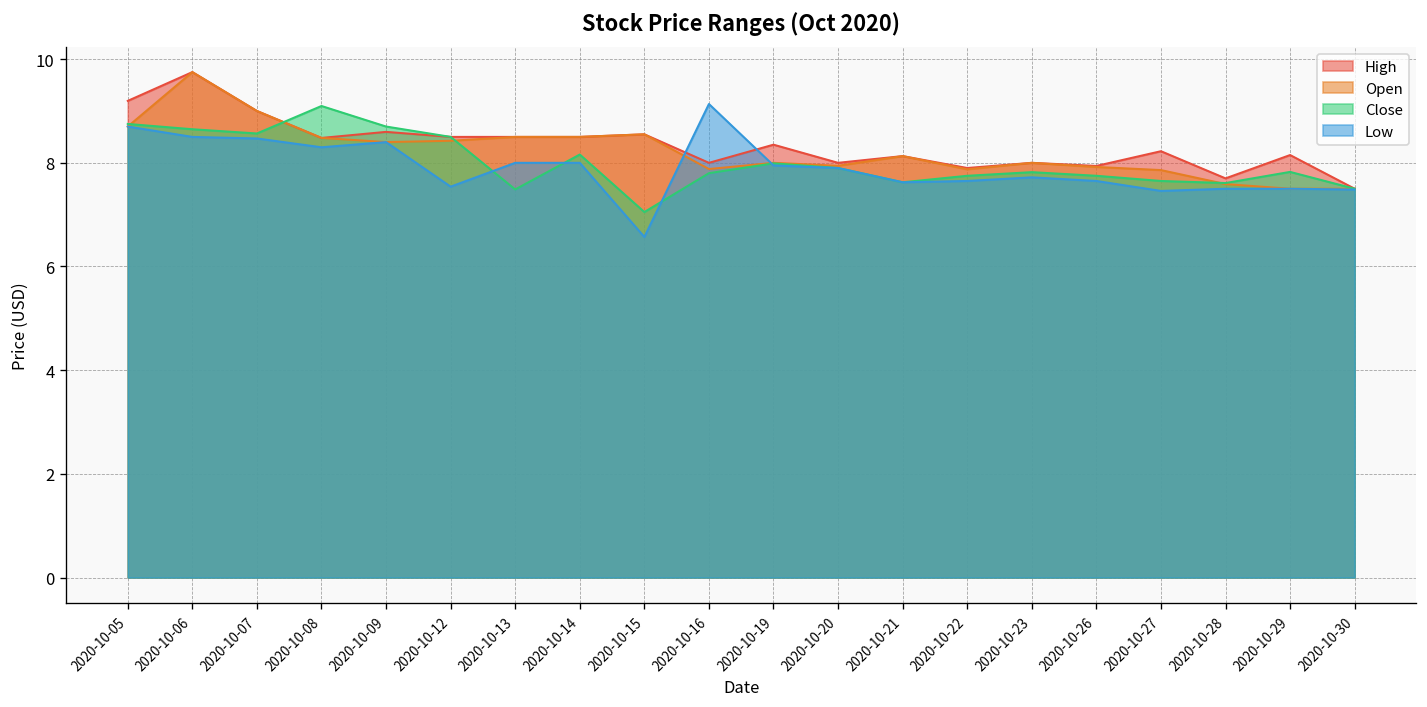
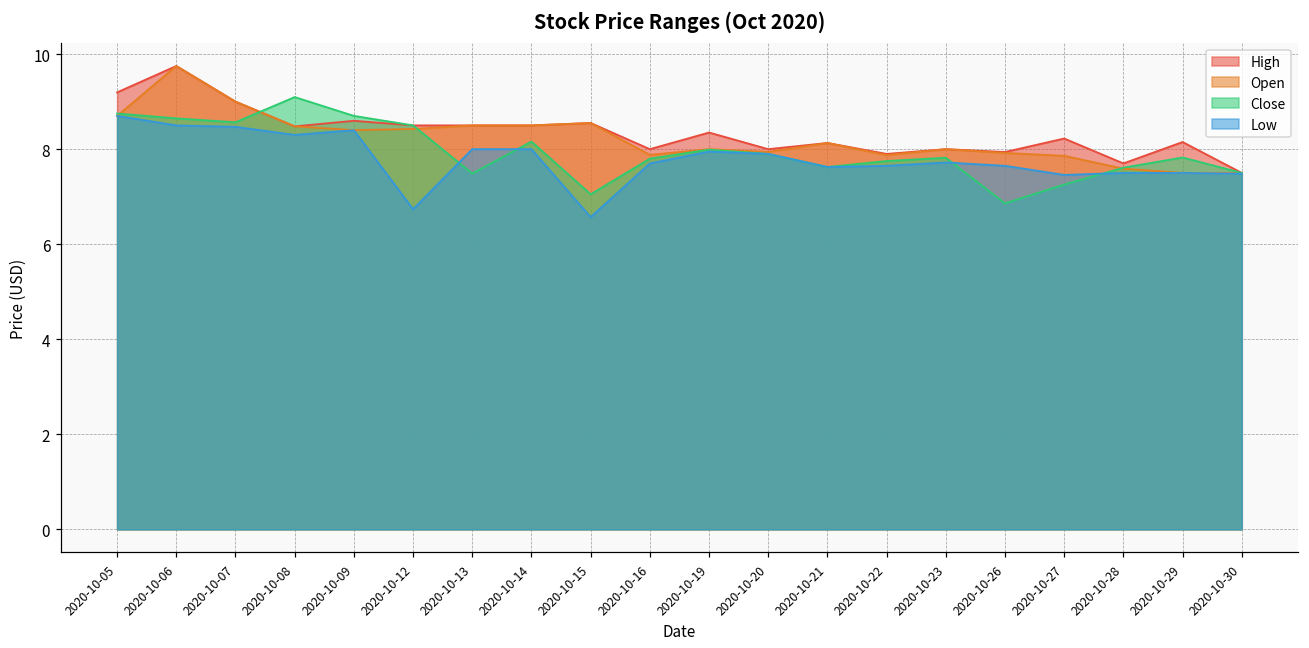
Low, 2020-10-12: 7.5 -> 6.7
Low, 2020-10-16: 9.1 -> 7.7
Close, 2020-10-26: 7.8 -> 6.9
Close, 2020-10-27: 7.7 -> 7.3
